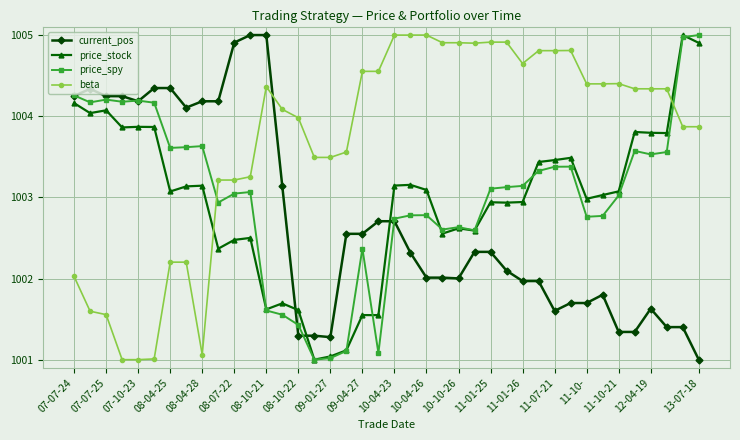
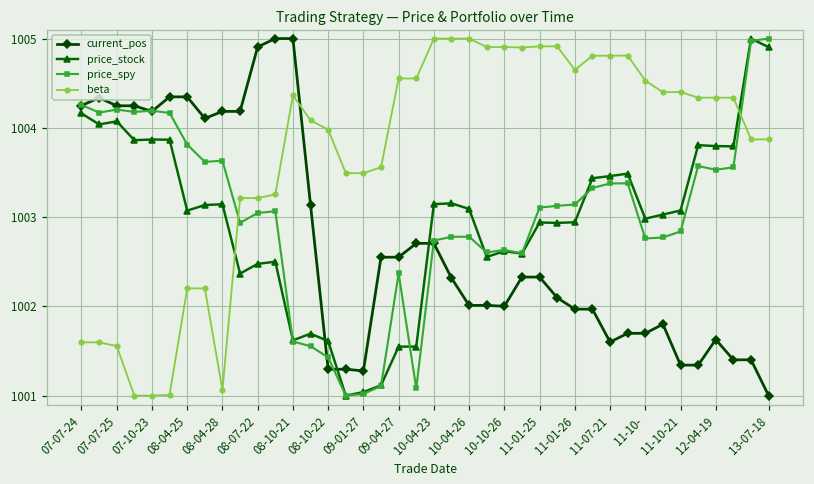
beta, 07-07-24: 1002.0 -> 1001.6
price_spy, 08-04-25: 1003.6 -> 1003.8
beta, 11-10-: 1004.4 -> 1004.5
price_spy, 11-10-21: 1003.0 -> 1002.8
